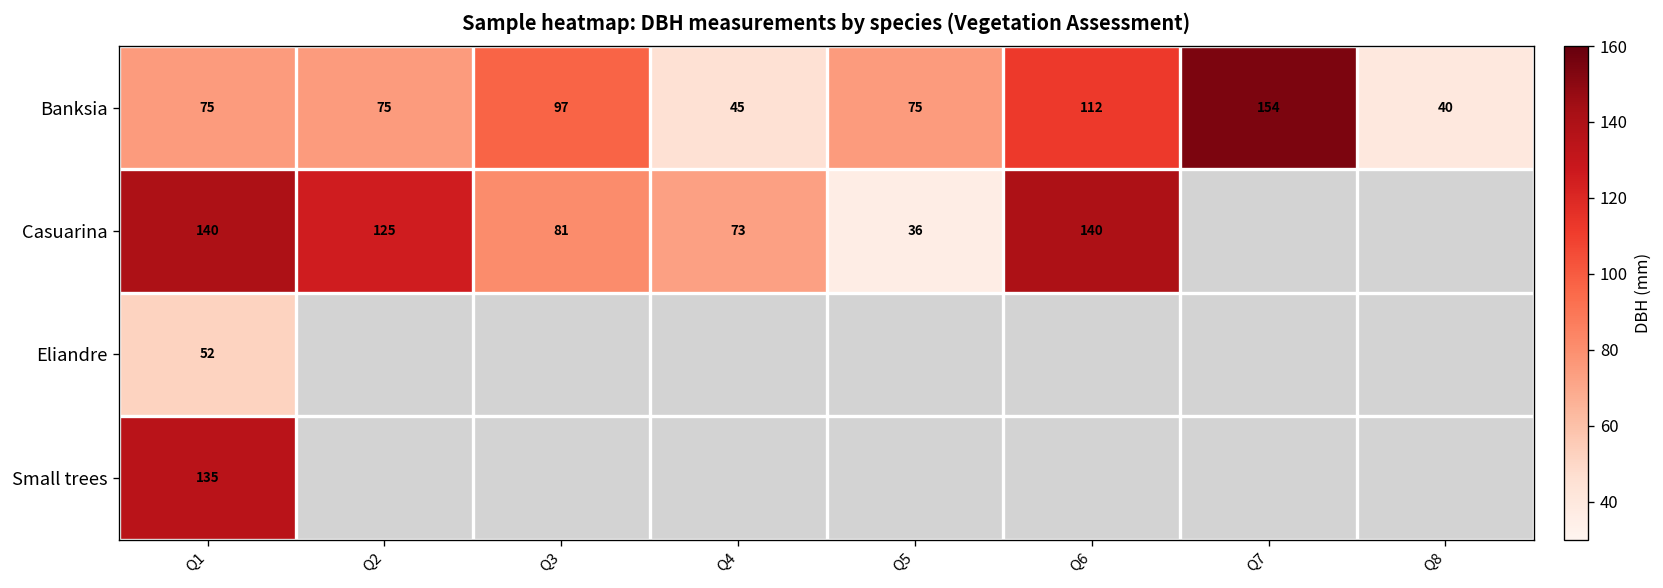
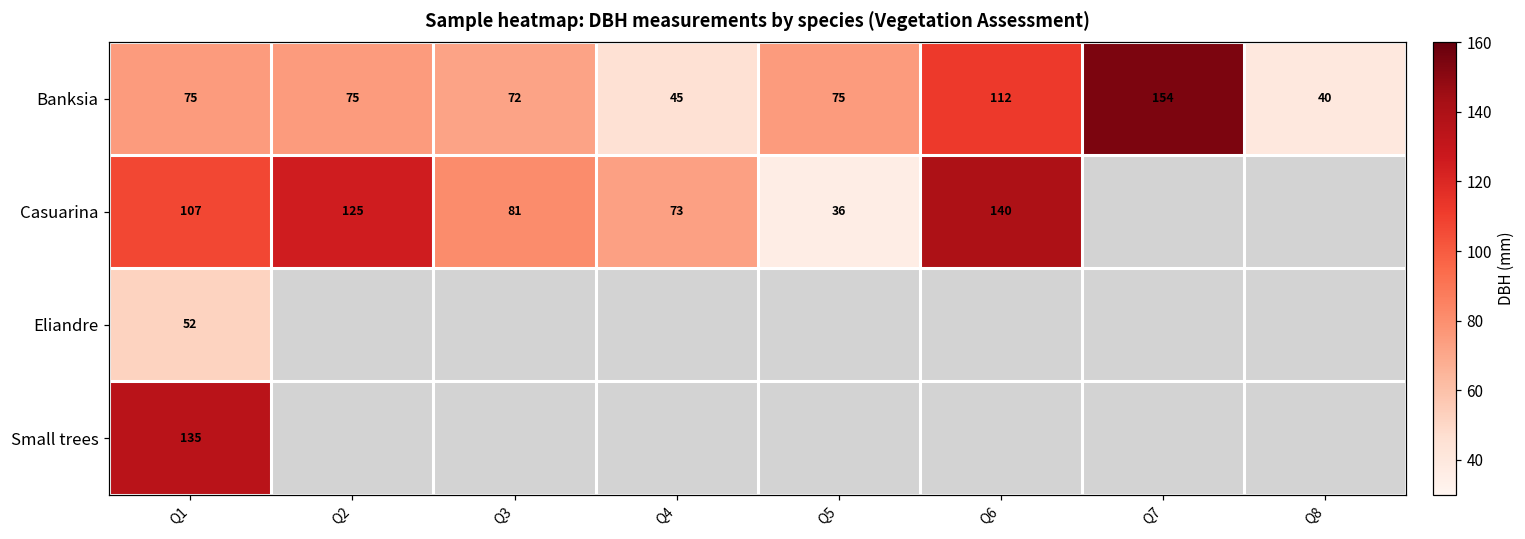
Banksia, Q3: 97 -> 72
Casuarina, Q1: 140 -> 107
